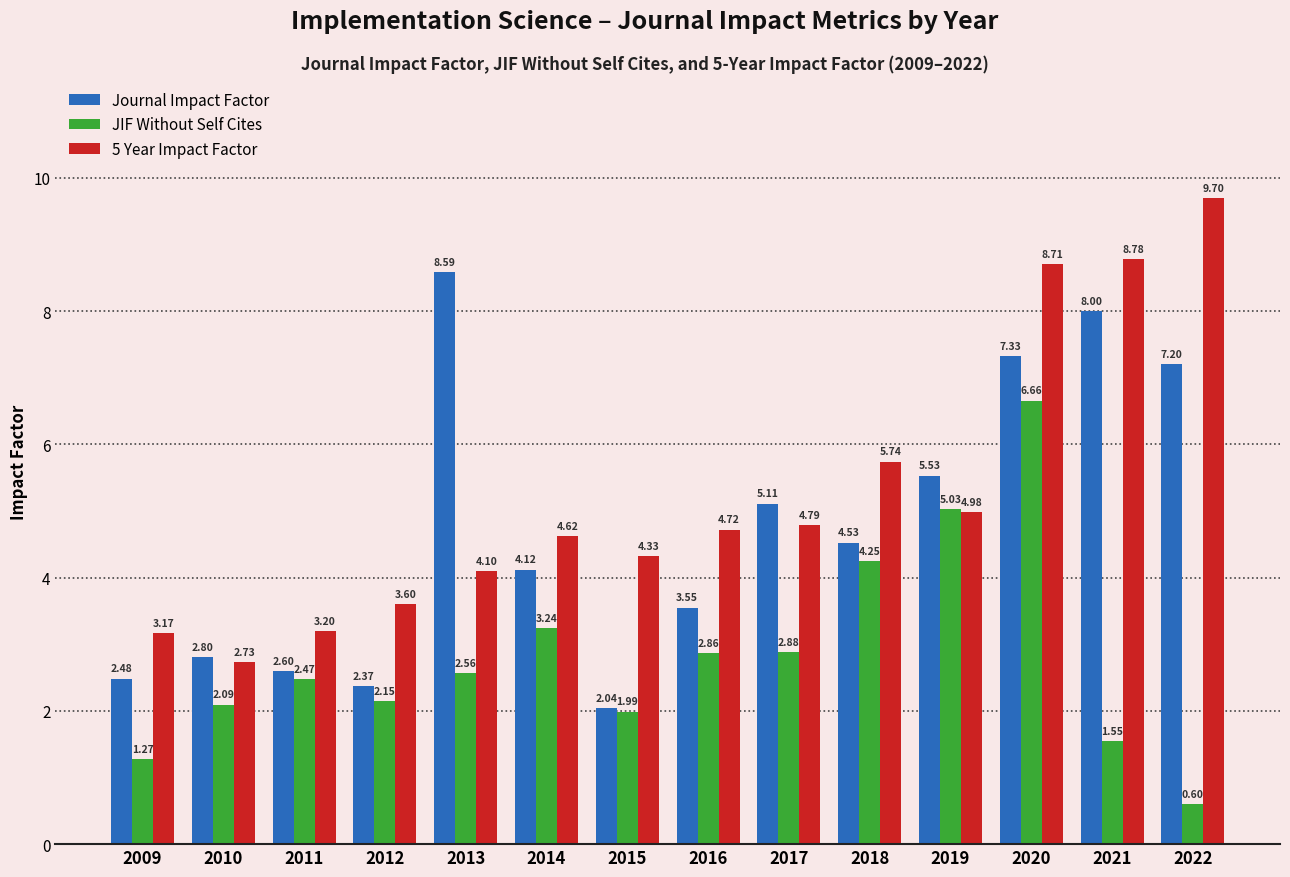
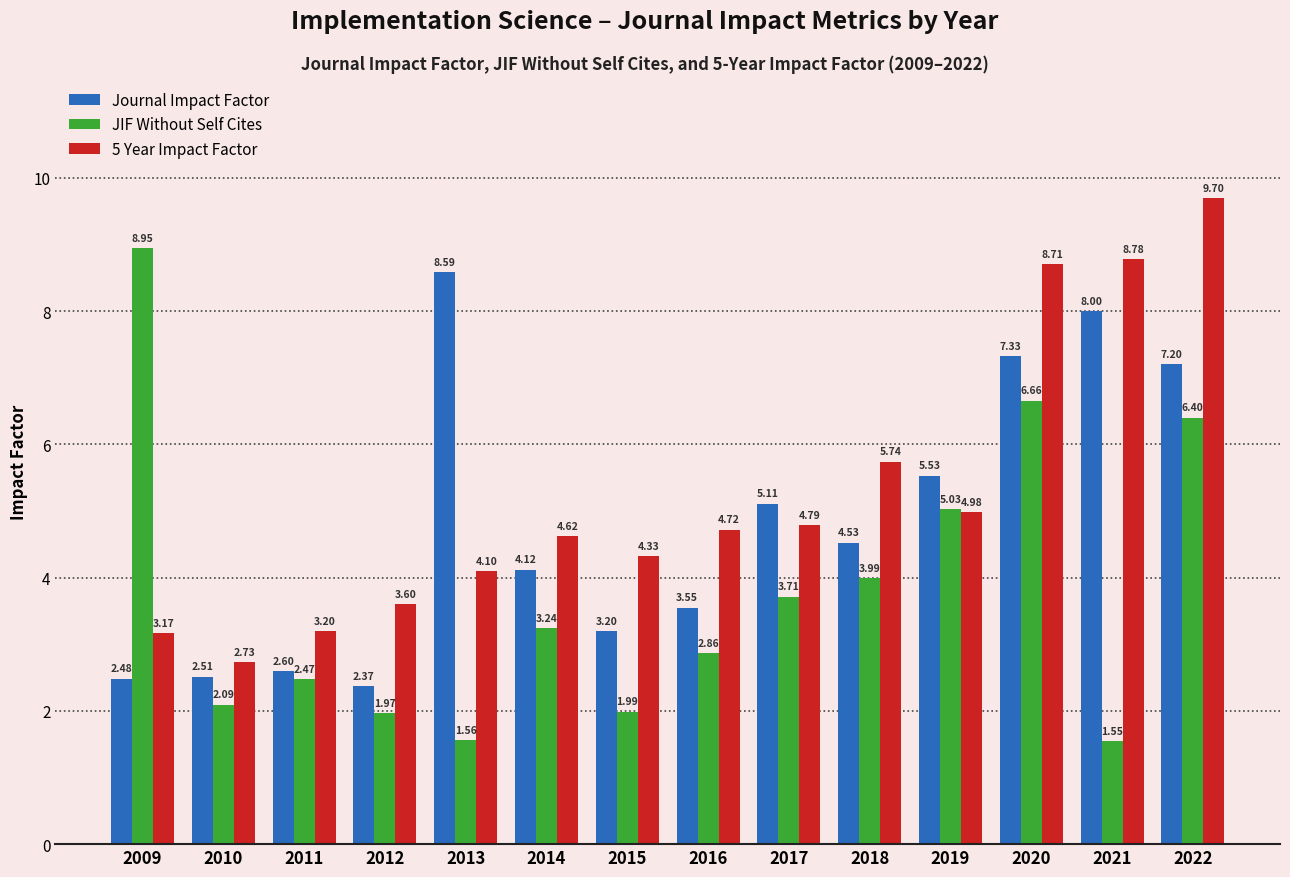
JIF Without Self Cites, 2009: 1.27 -> 8.95
Journal Impact Factor, 2010: 2.80 -> 2.51
JIF Without Self Cites, 2012: 2.15 -> 1.97
JIF Without Self Cites, 2013: 2.56 -> 1.56
Journal Impact Factor, 2015: 2.04 -> 3.20
JIF Without Self Cites, 2017: 2.88 -> 3.71
JIF Without Self Cites, 2018: 4.25 -> 3.99
JIF Without Self Cites, 2022: 0.60 -> 6.40
